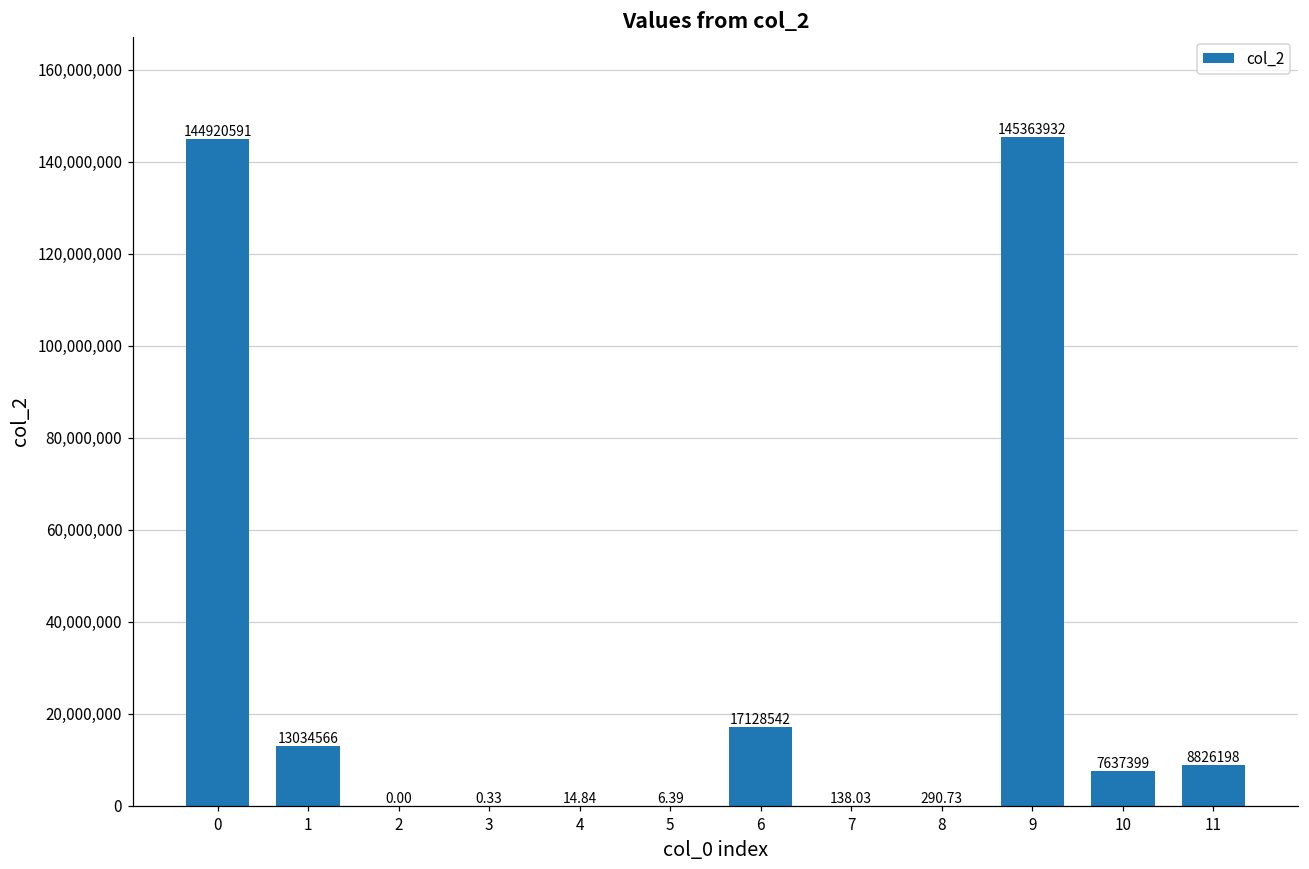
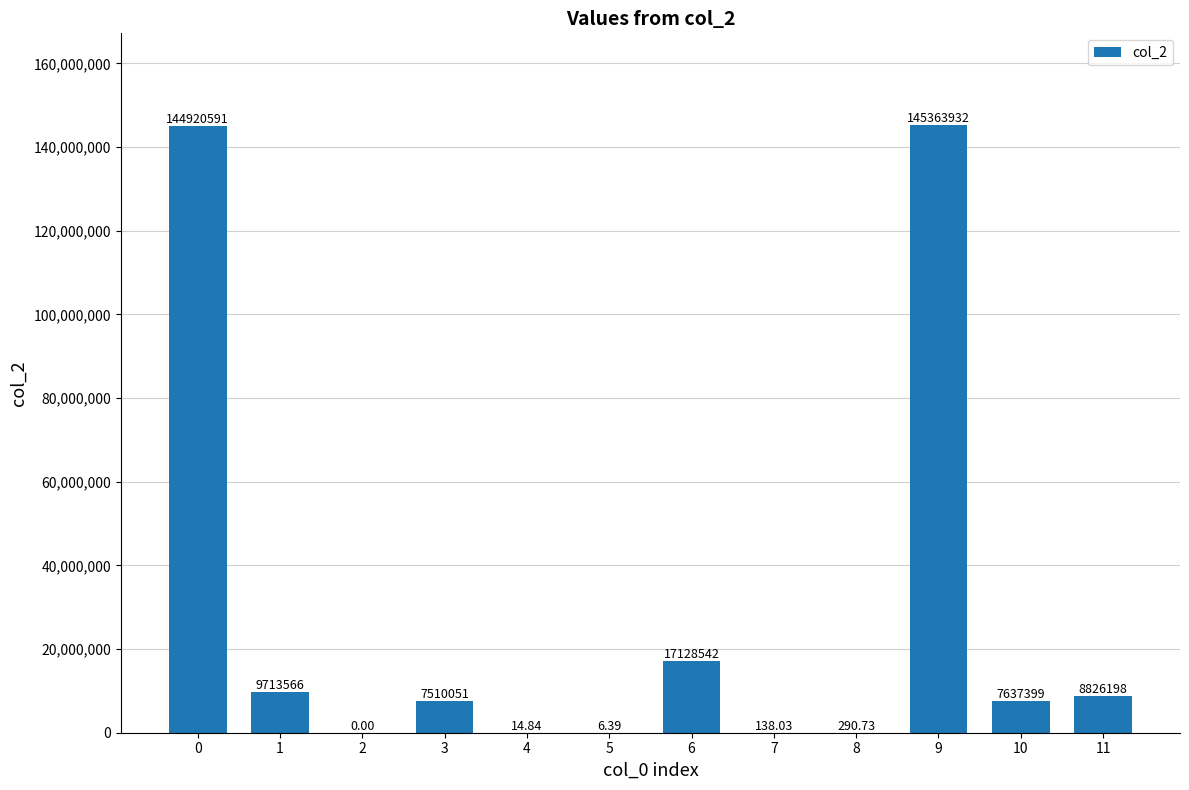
1: 13034566 -> 9713566
3: 0.33 -> 7510051
